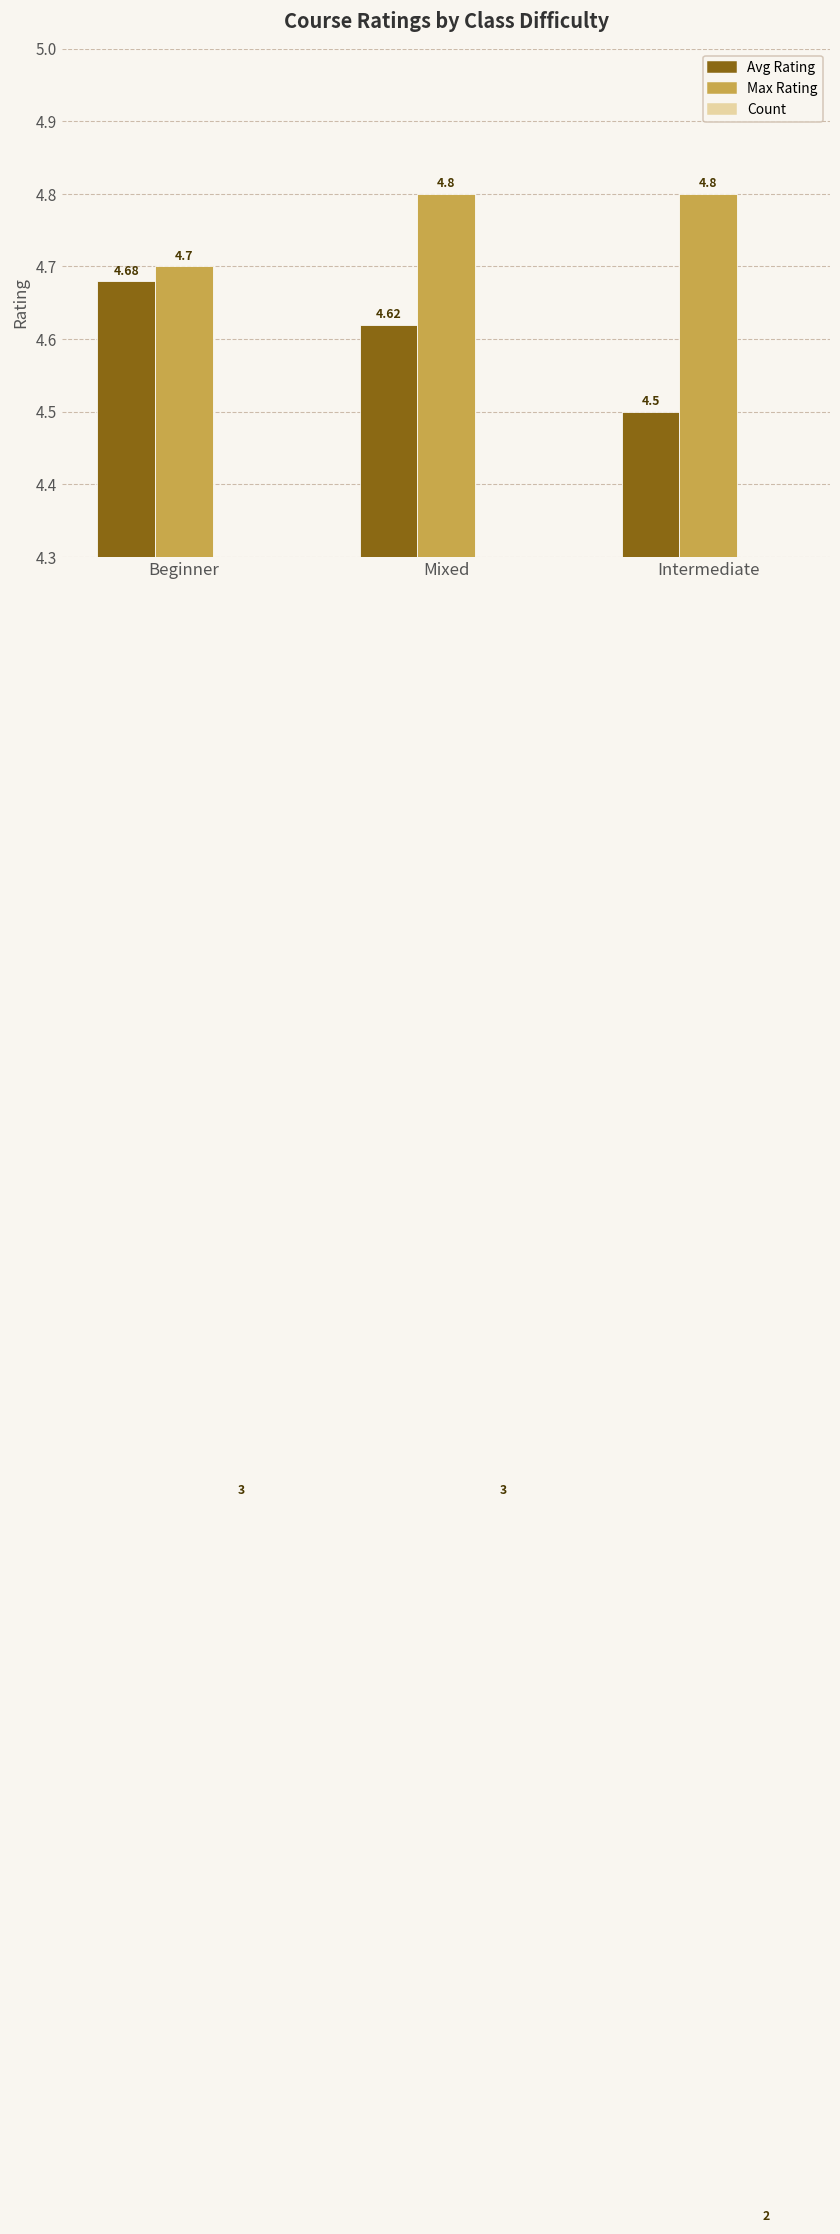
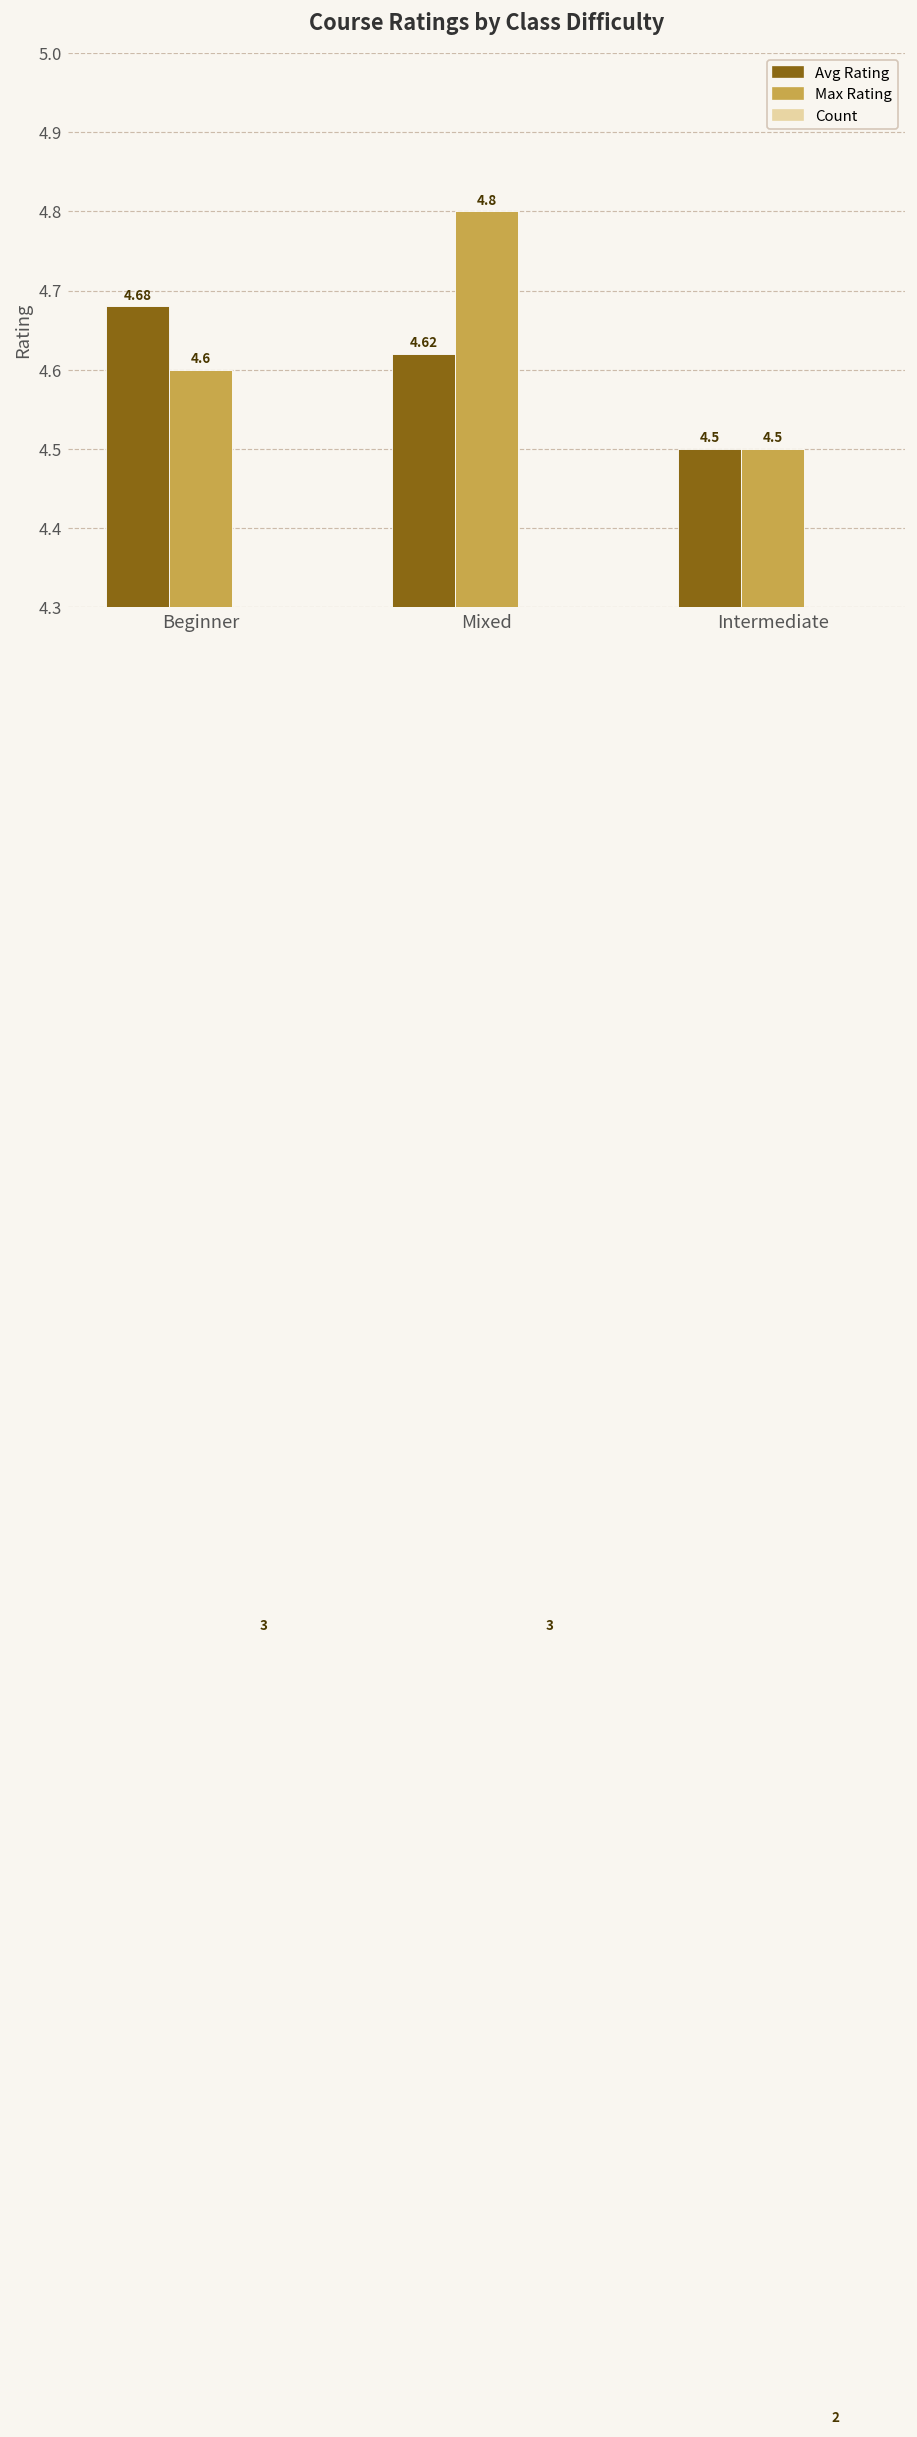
Max Rating, Beginner: 4.7 -> 4.6
Max Rating, Intermediate: 4.8 -> 4.5
